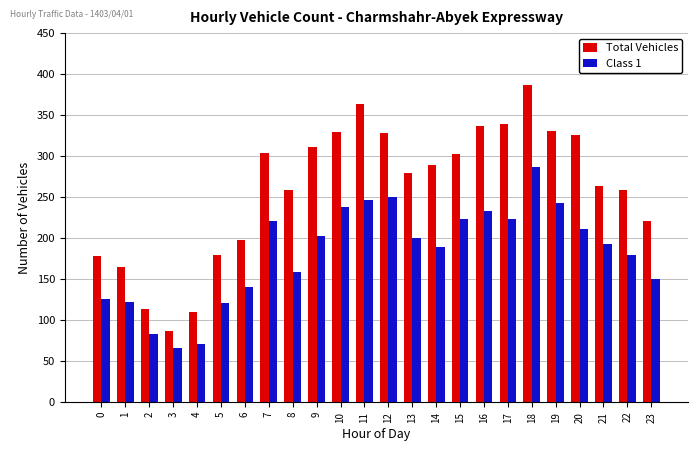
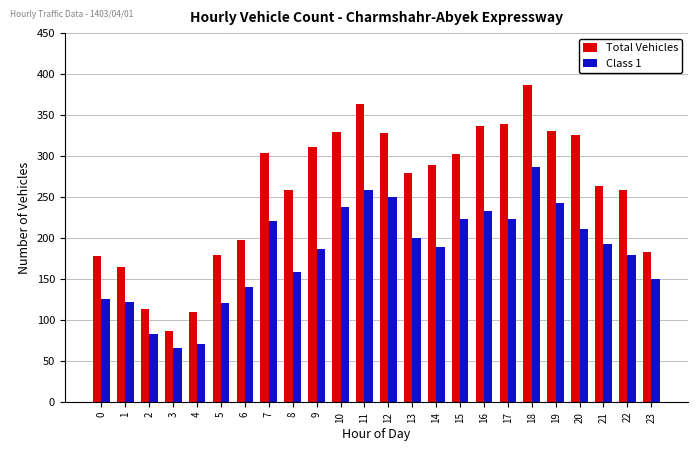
Class 1, 9: 200 -> 190
Class 1, 11: 250 -> 260
Total Vehicles, 23: 220 -> 180
